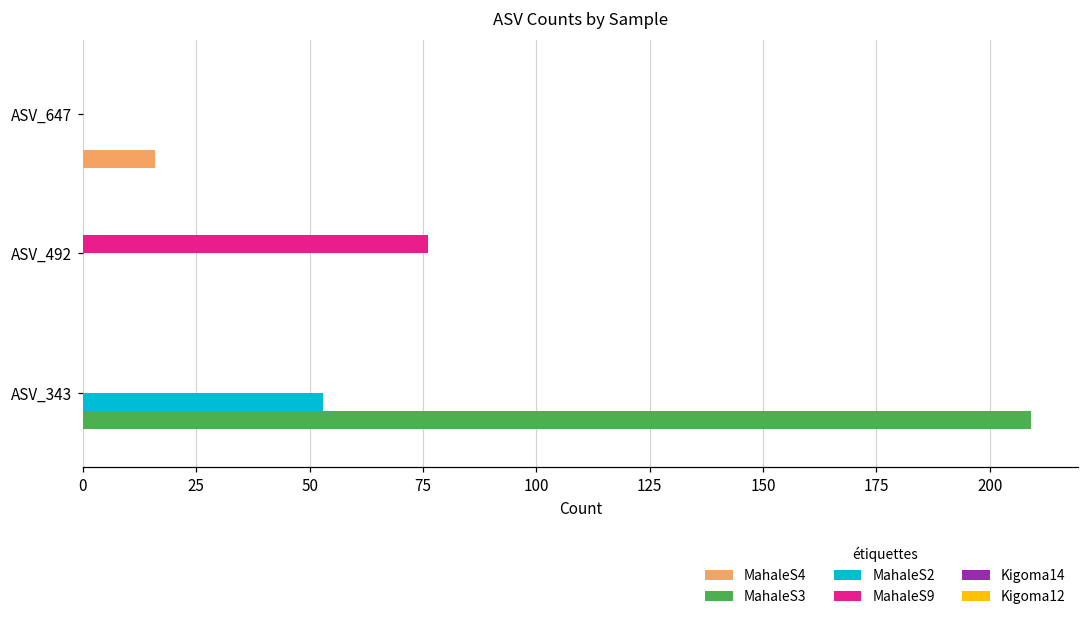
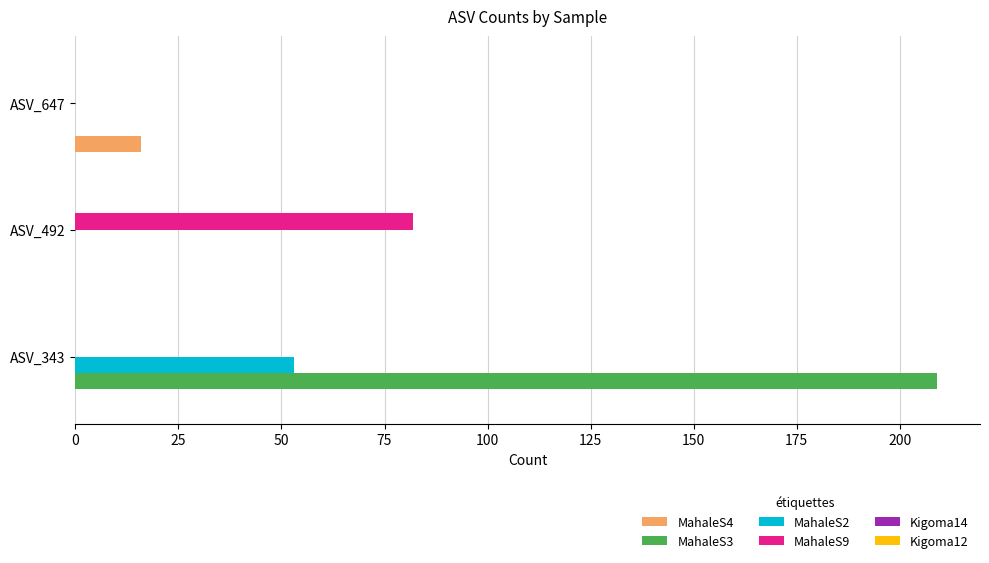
MahaleS9, ASV_492: 76 -> 82
